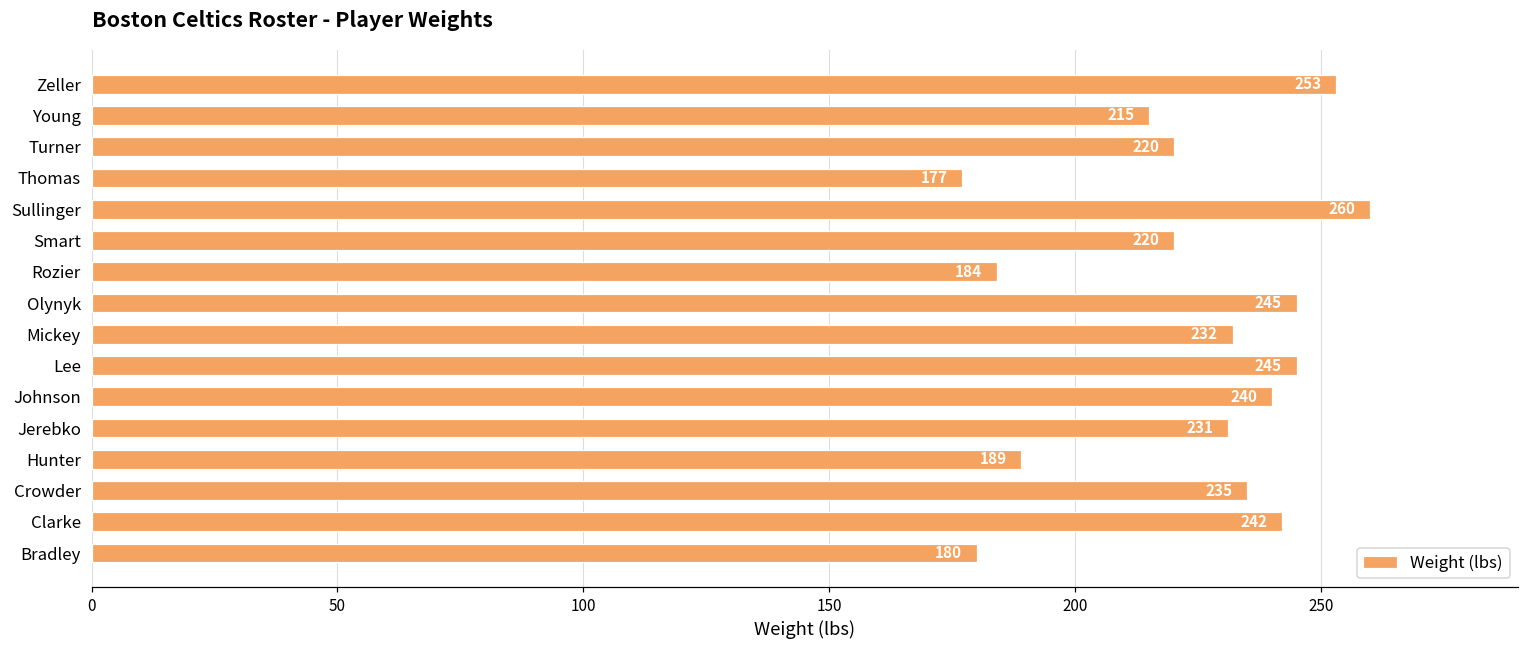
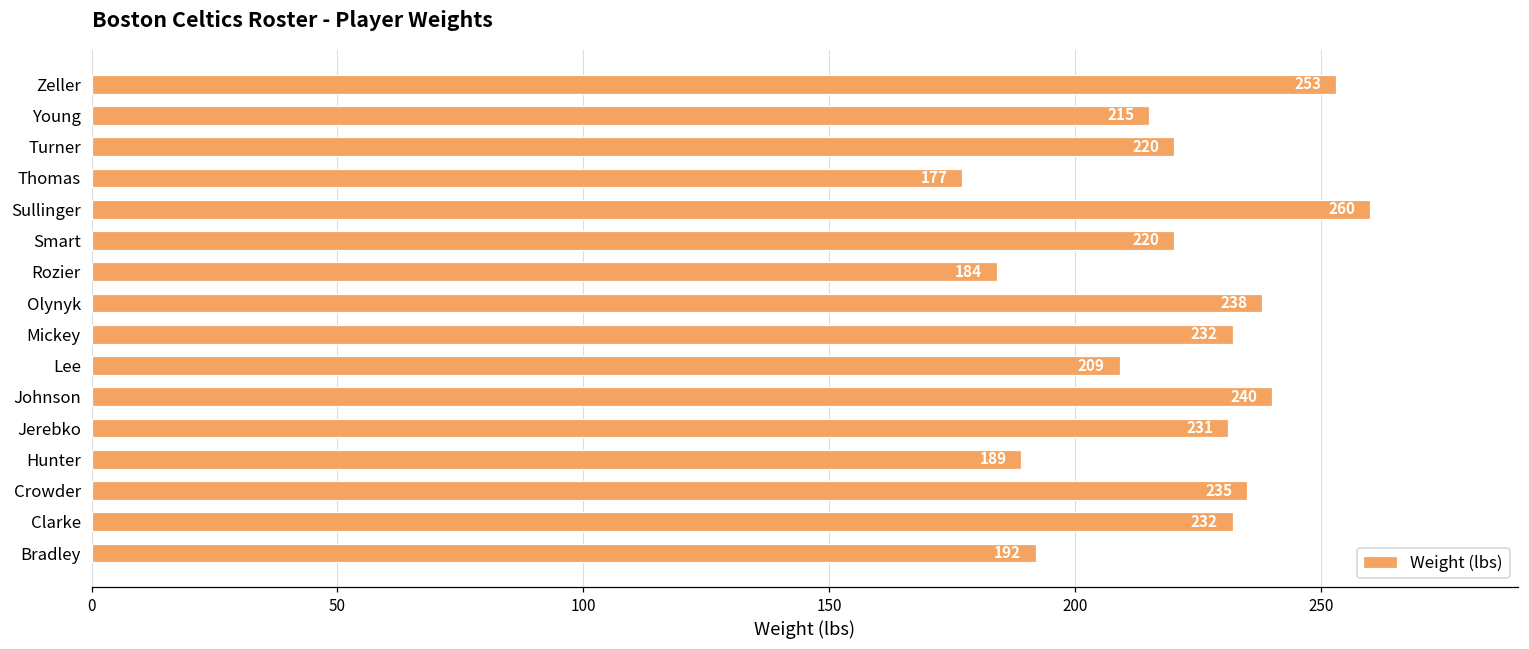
Olynyk: 245 -> 238
Lee: 245 -> 209
Clarke: 242 -> 232
Bradley: 180 -> 192
